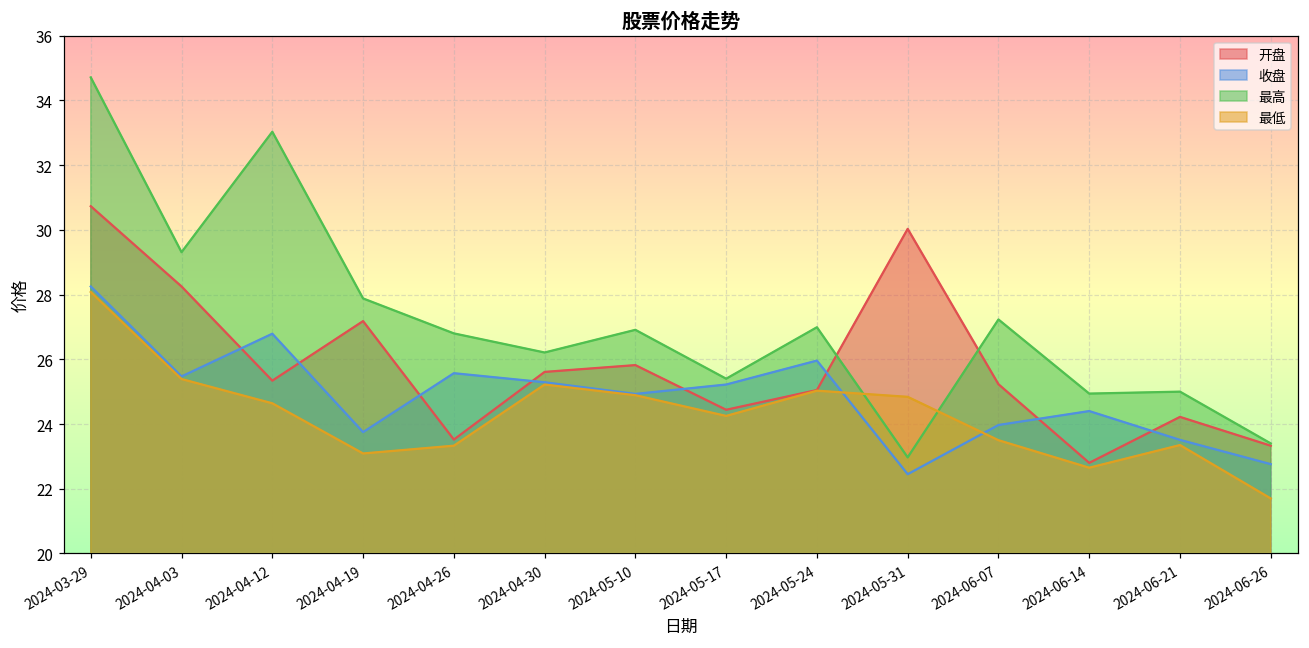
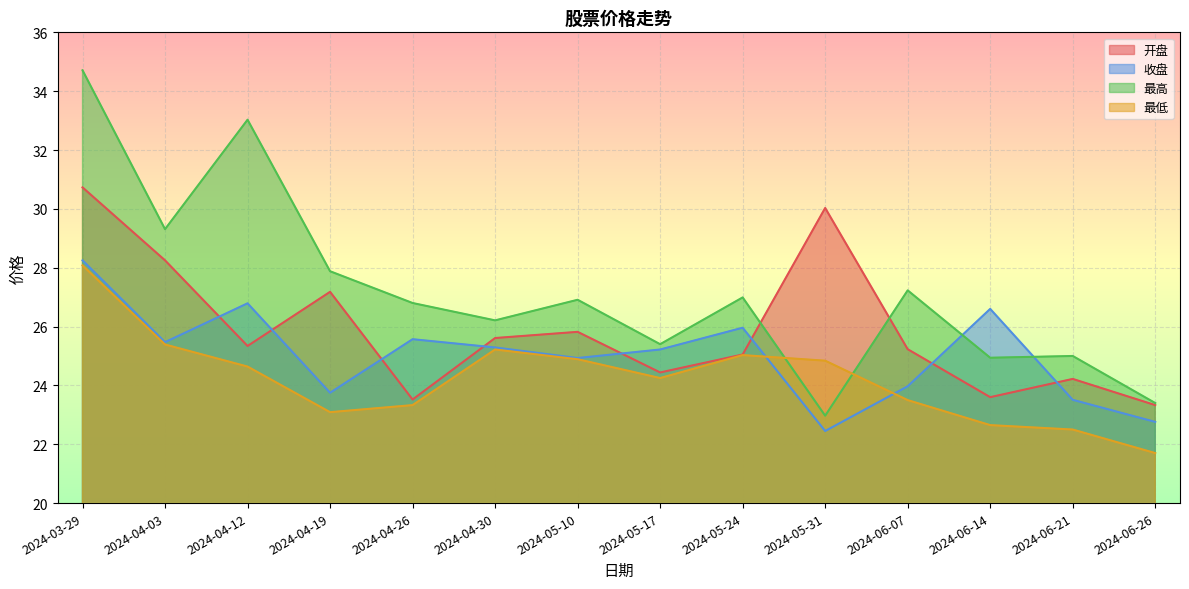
开盘, 2024-06-14: 22.8 -> 23.6
收盘, 2024-06-14: 24.4 -> 26.6
最低, 2024-06-21: 23.4 -> 22.5
